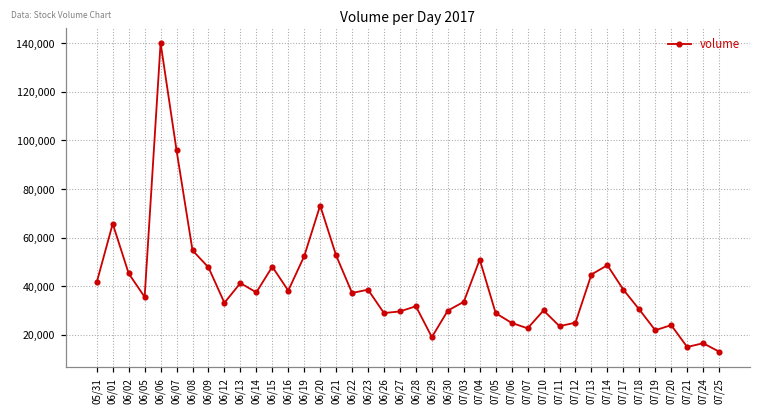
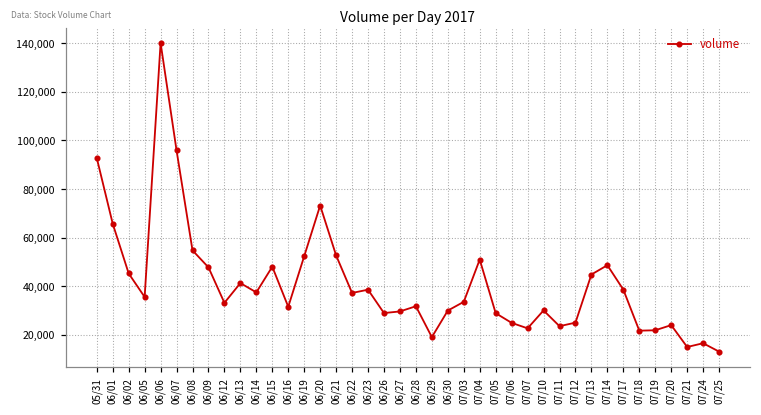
05/31: 42,000 -> 93,000
06/16: 38,000 -> 32,000
07/18: 30,000 -> 22,000
